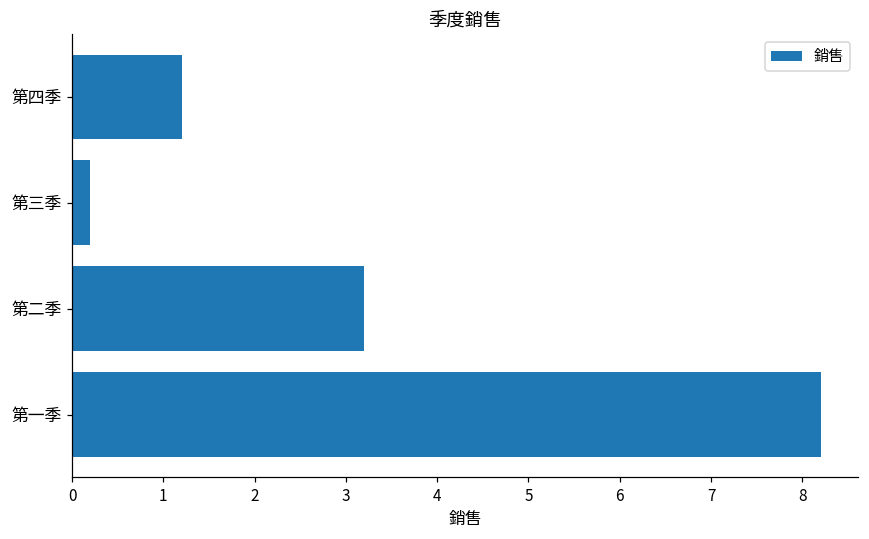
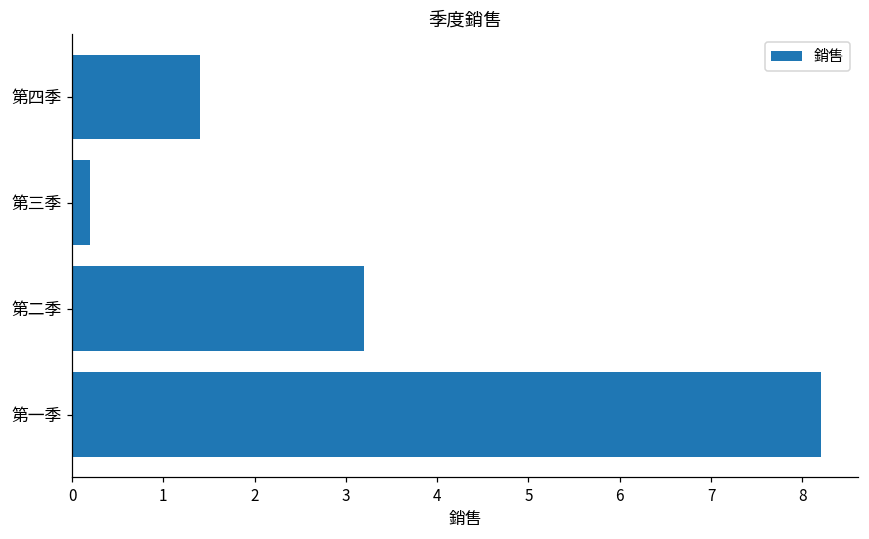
第四季: 1.2 -> 1.4
